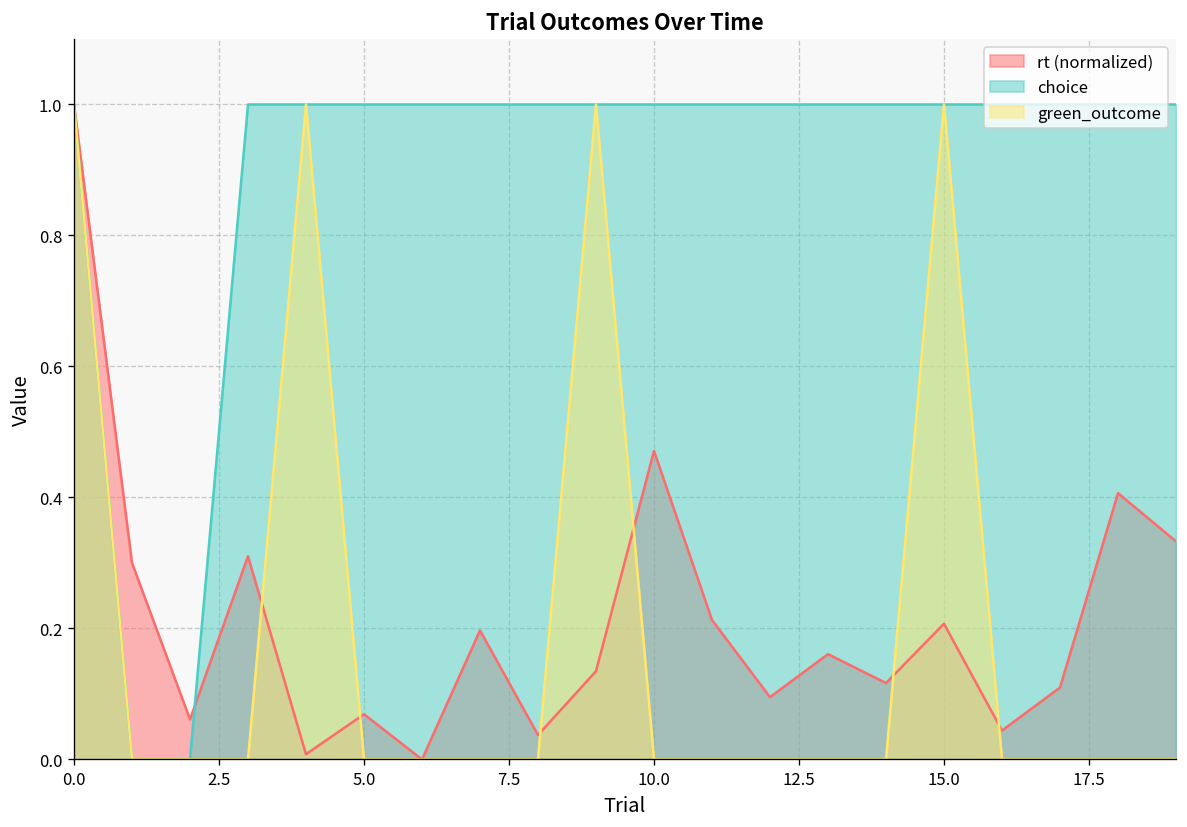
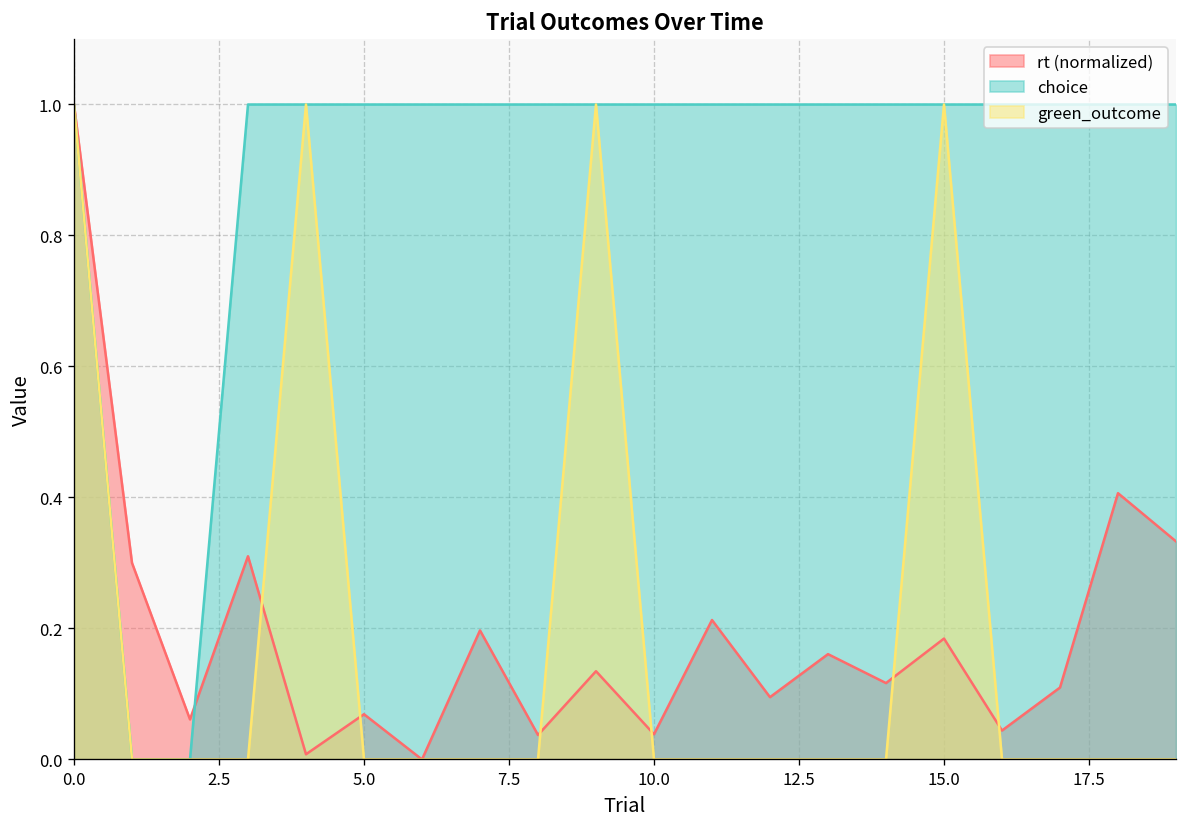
rt (normalized), 10.0: 0.47 -> 0.04
rt (normalized), 15.0: 0.21 -> 0.18
